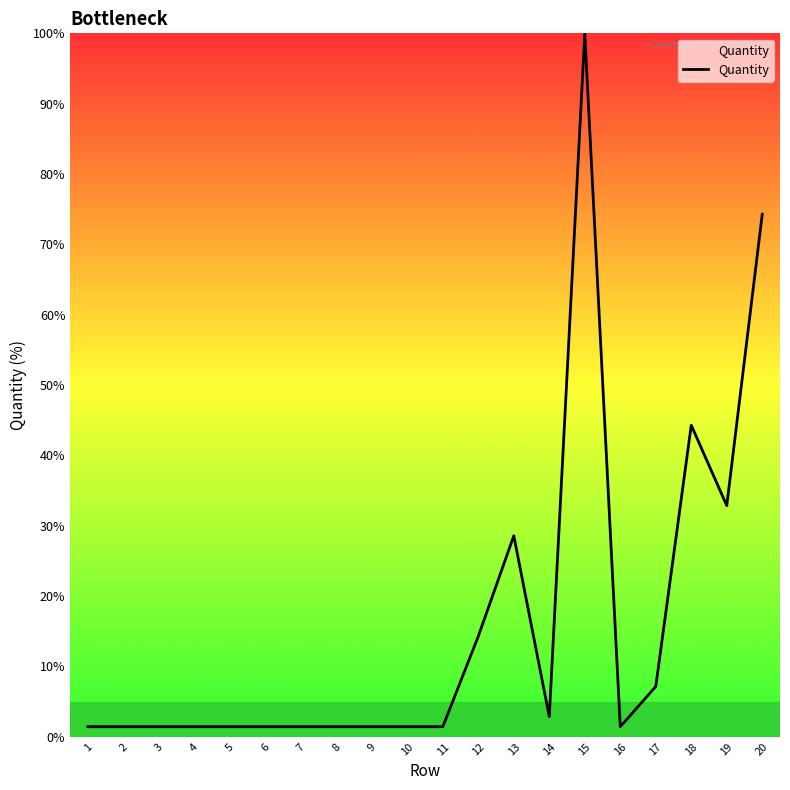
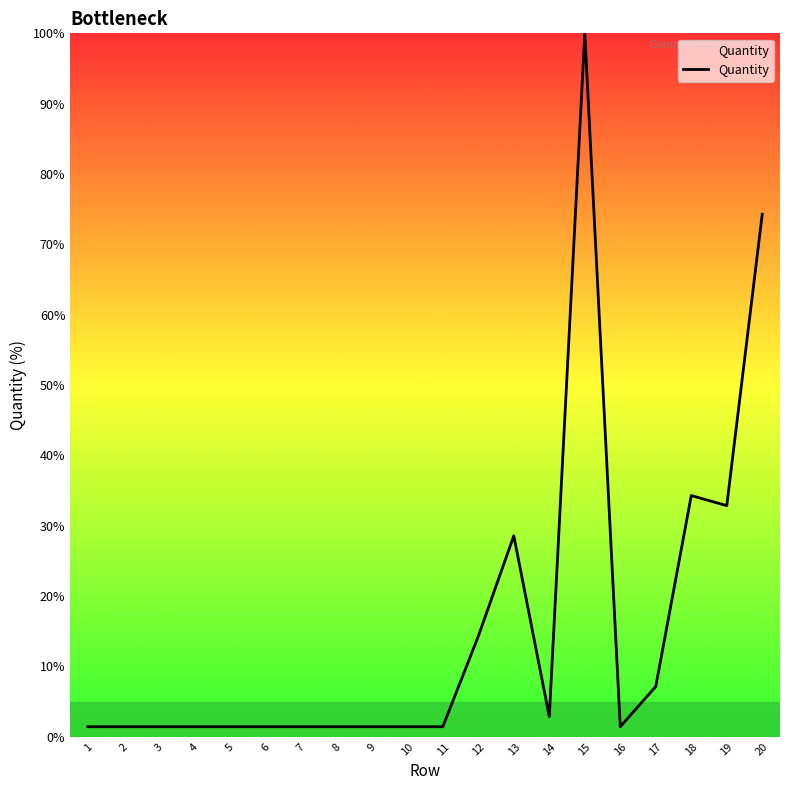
18: 44% -> 34%
